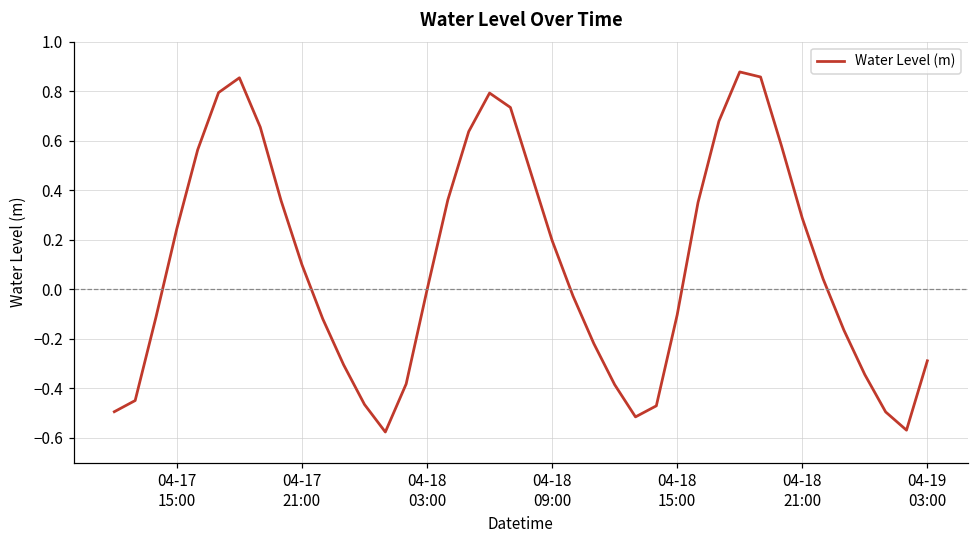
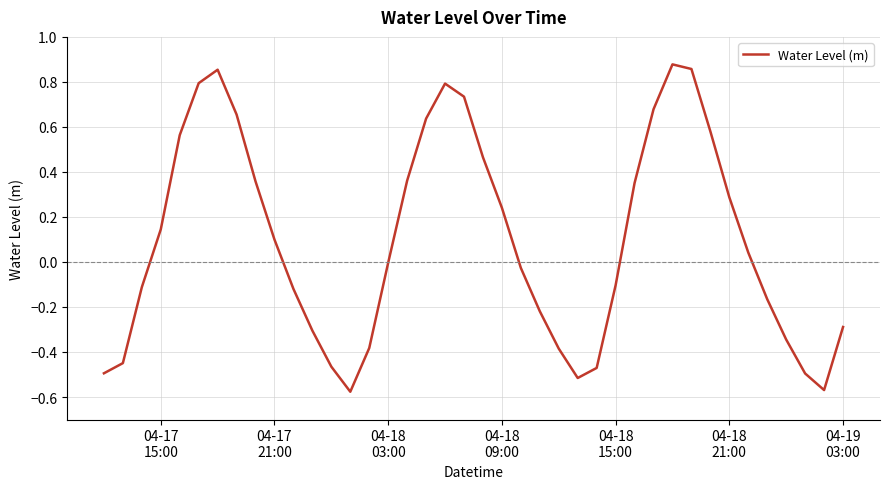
04-17 15:00: 0.25 -> 0.14
04-18 09:00: 0.20 -> 0.24
